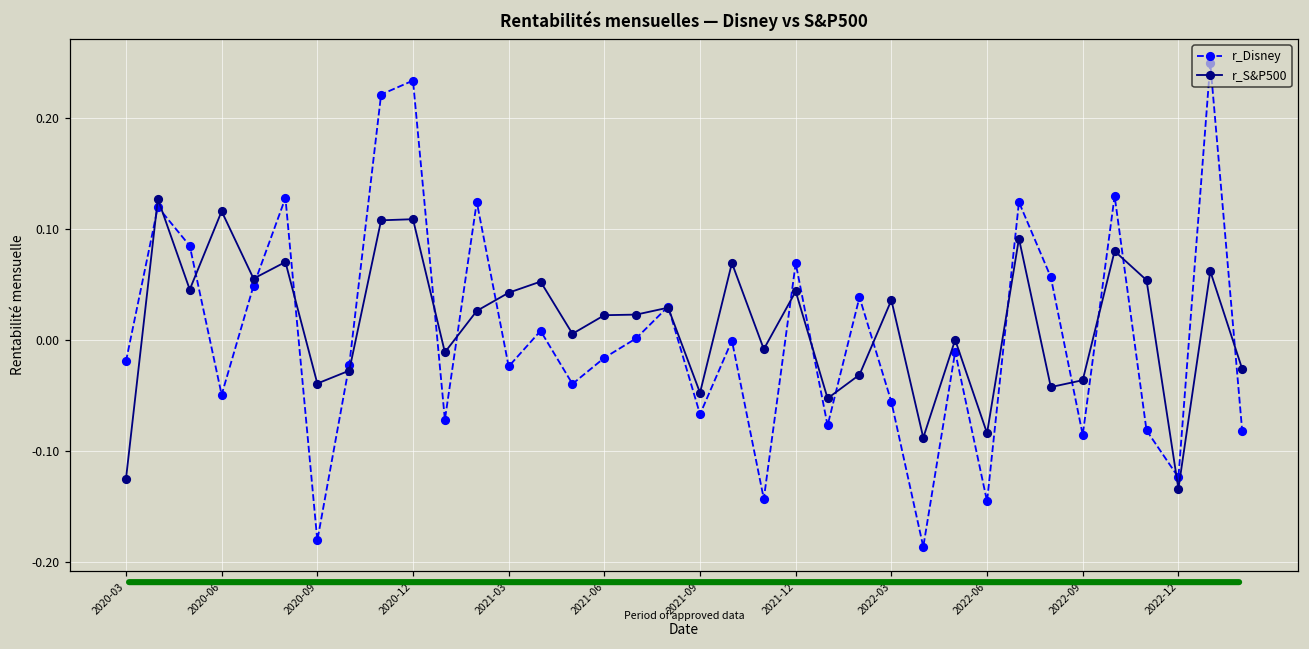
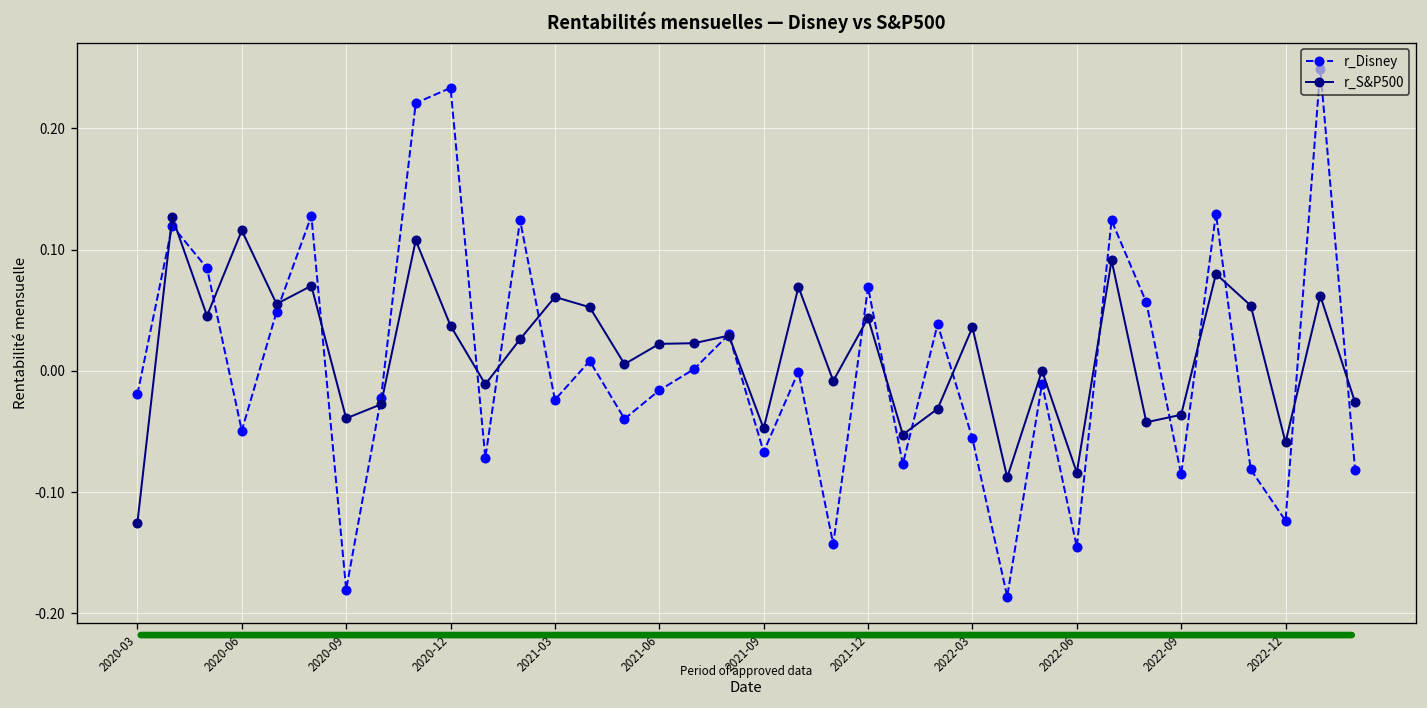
r_S&P500, 2020-12: 0.109 -> 0.037
r_S&P500, 2021-03: 0.042 -> 0.061
r_S&P500, 2022-12: -0.134 -> -0.059
